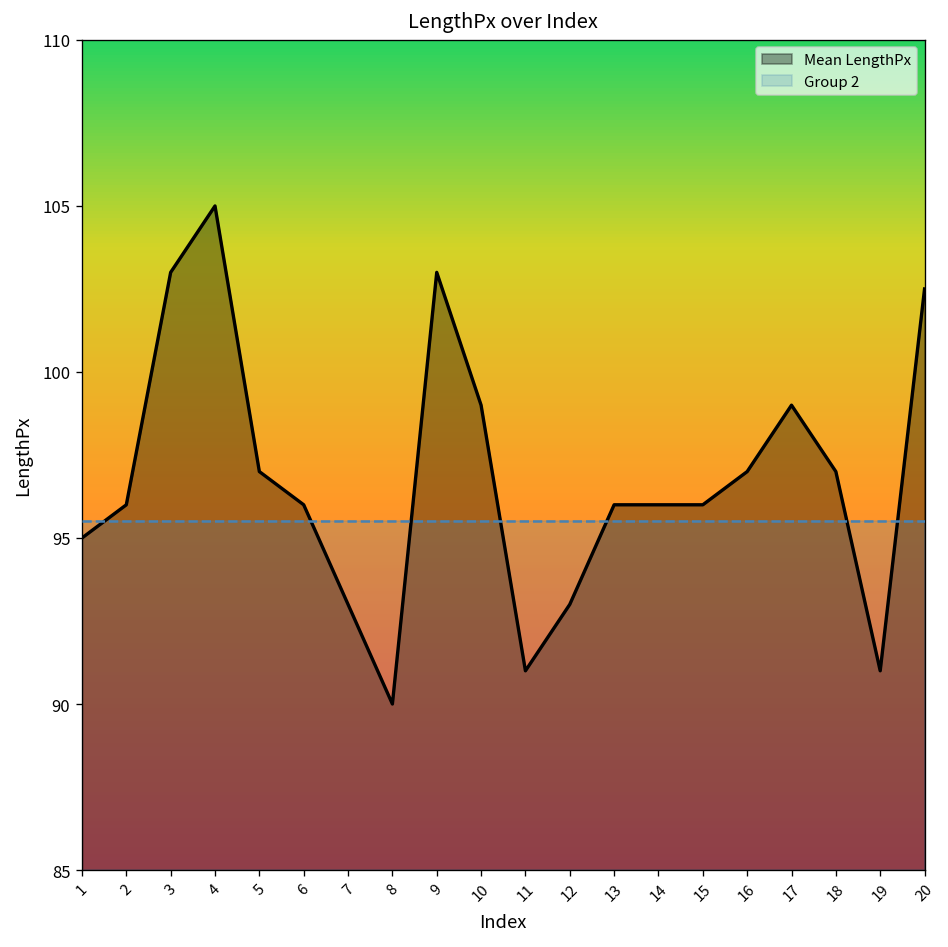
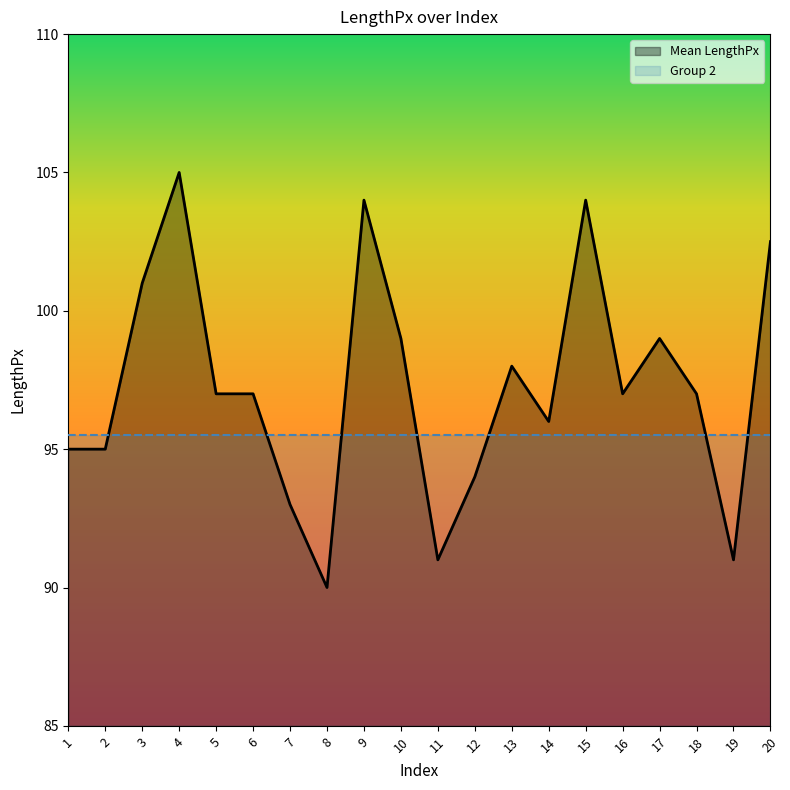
Mean LengthPx, 2: 96 -> 95
Mean LengthPx, 3: 103 -> 101
Mean LengthPx, 6: 96 -> 97
Mean LengthPx, 9: 103 -> 104
Mean LengthPx, 12: 93 -> 94
Mean LengthPx, 13: 96 -> 98
Mean LengthPx, 15: 96 -> 104
